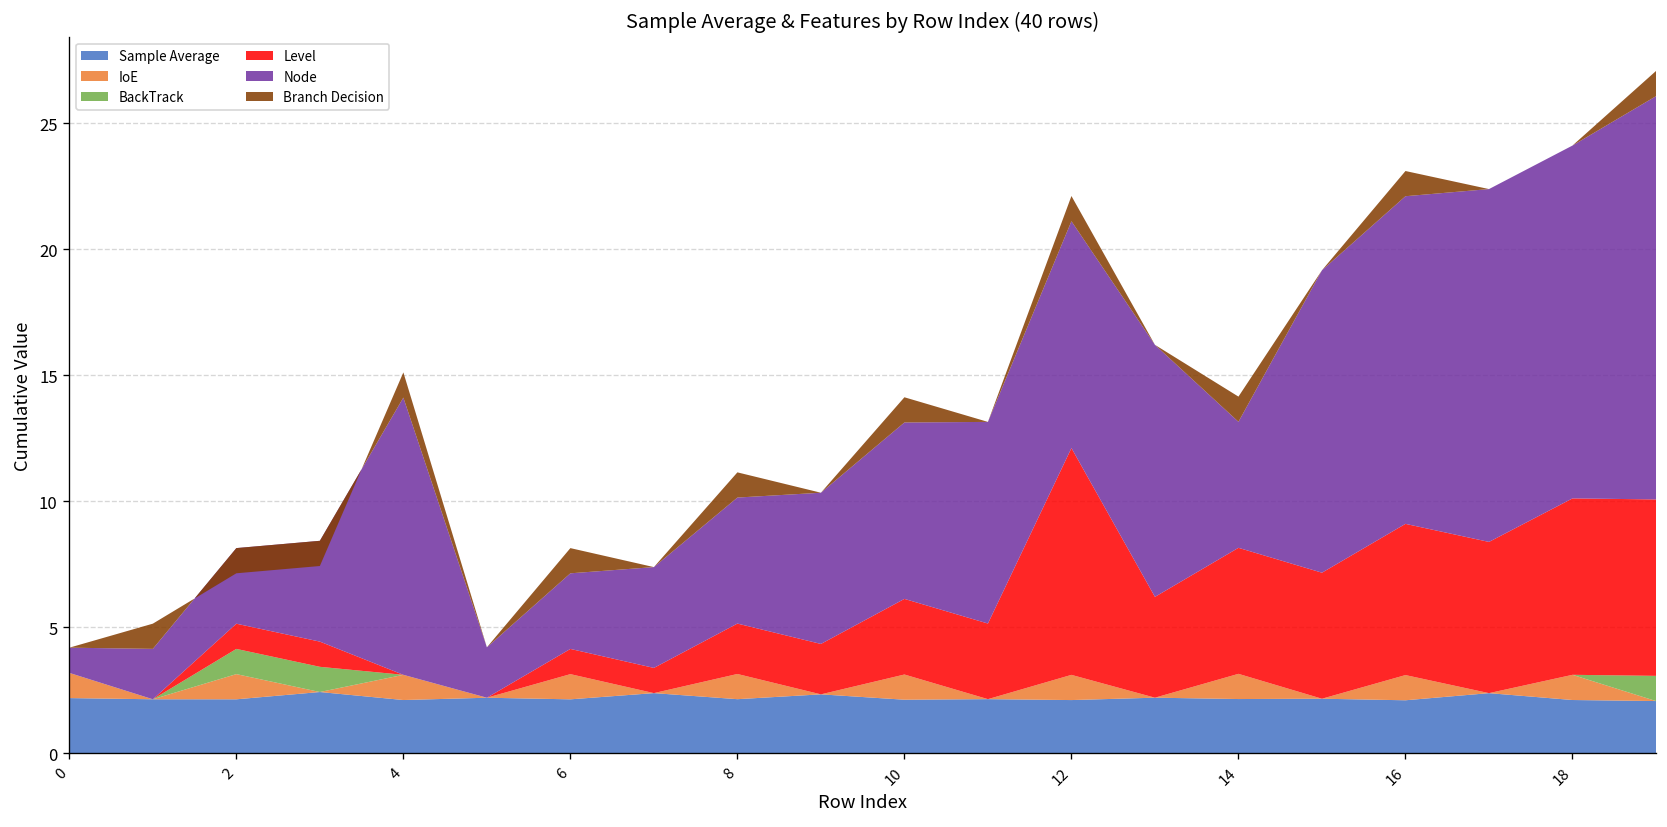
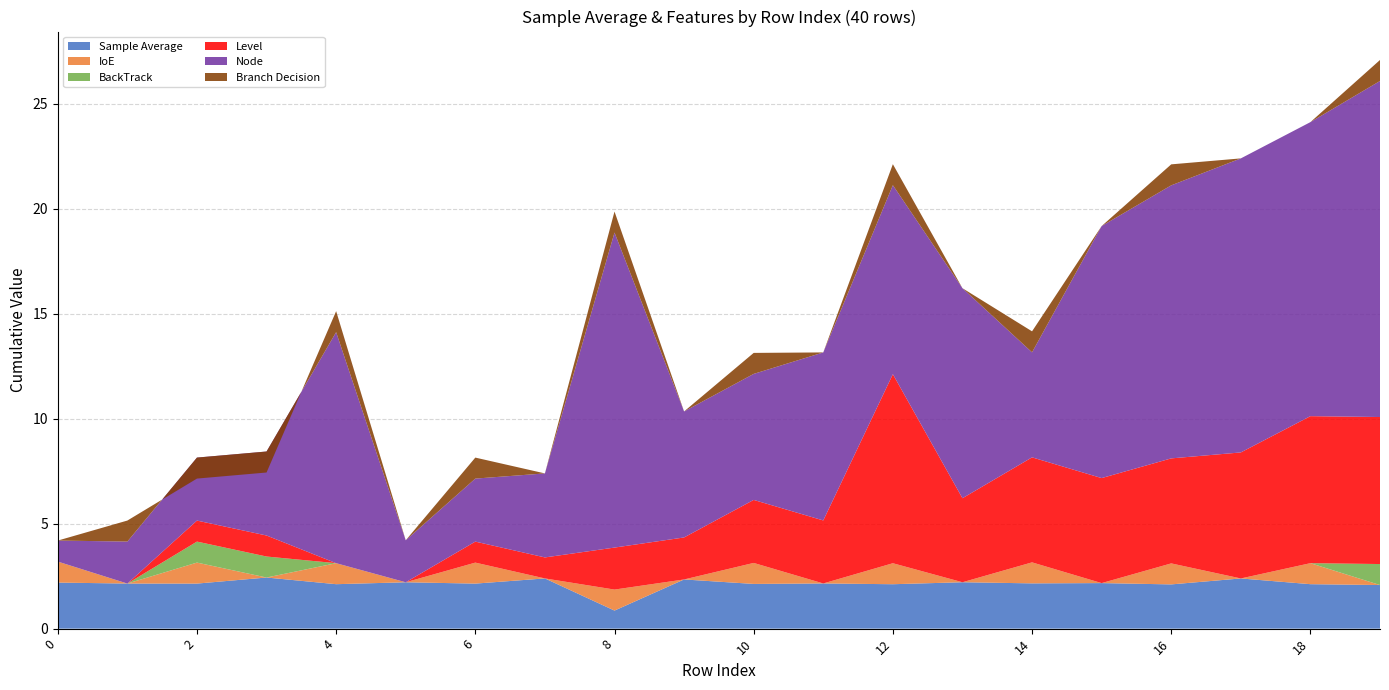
Sample Average, 8: 2.1 -> 0.9
Node, 8: 5 -> 15
Node, 10: 7 -> 6
Level, 16: 6 -> 5
